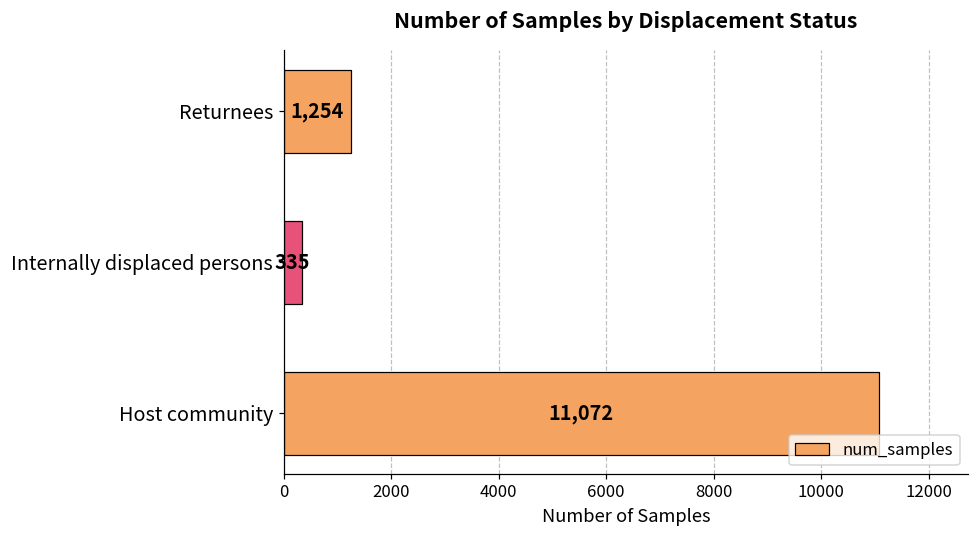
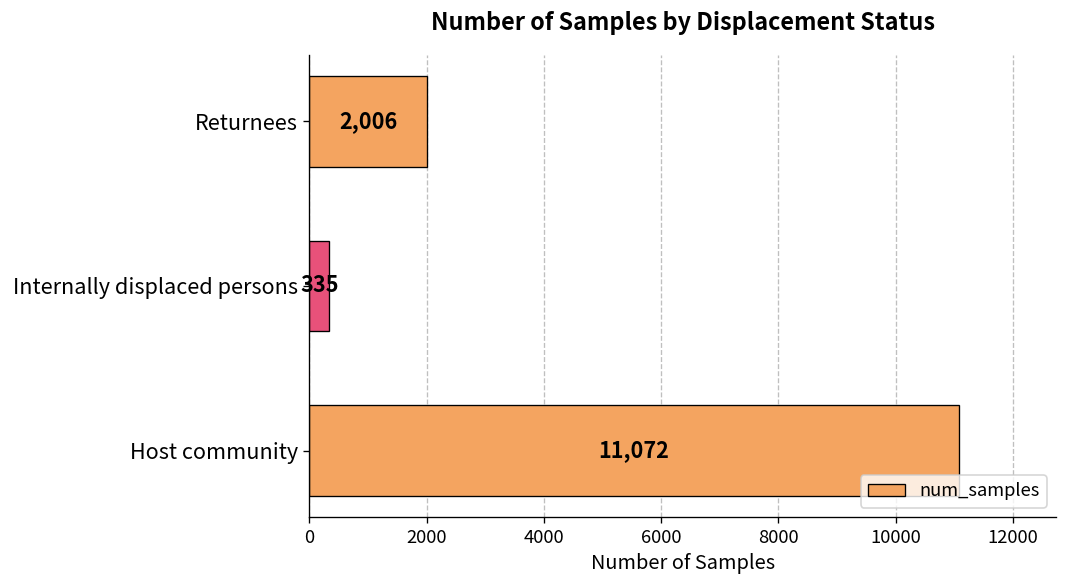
Returnees: 1,254 -> 2,006
